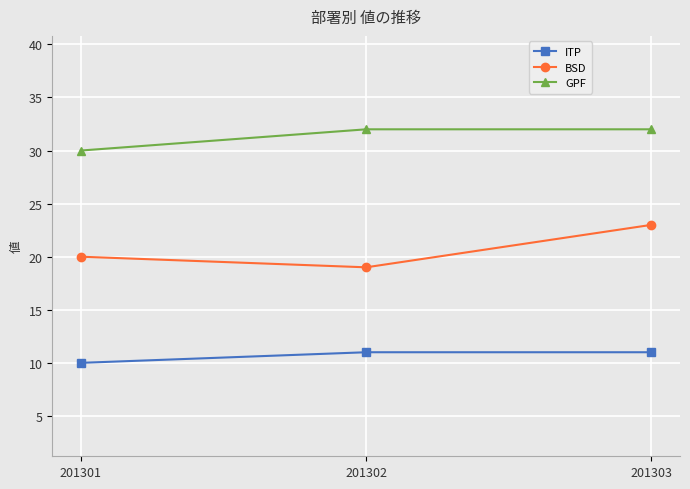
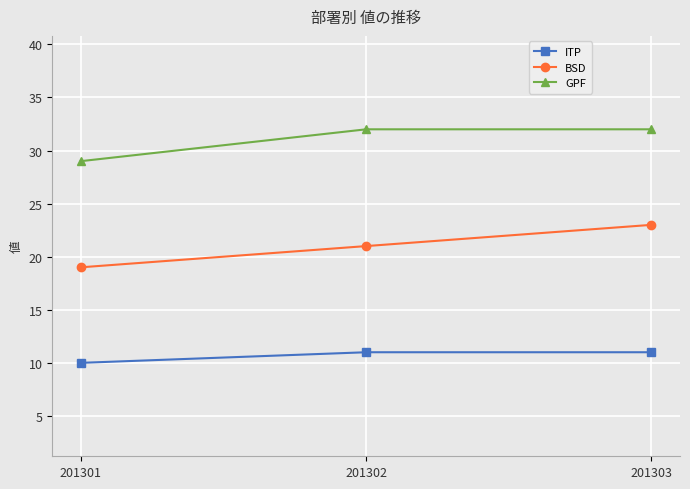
BSD, 201301: 20 -> 19
GPF, 201301: 30 -> 29
BSD, 201302: 19 -> 21
